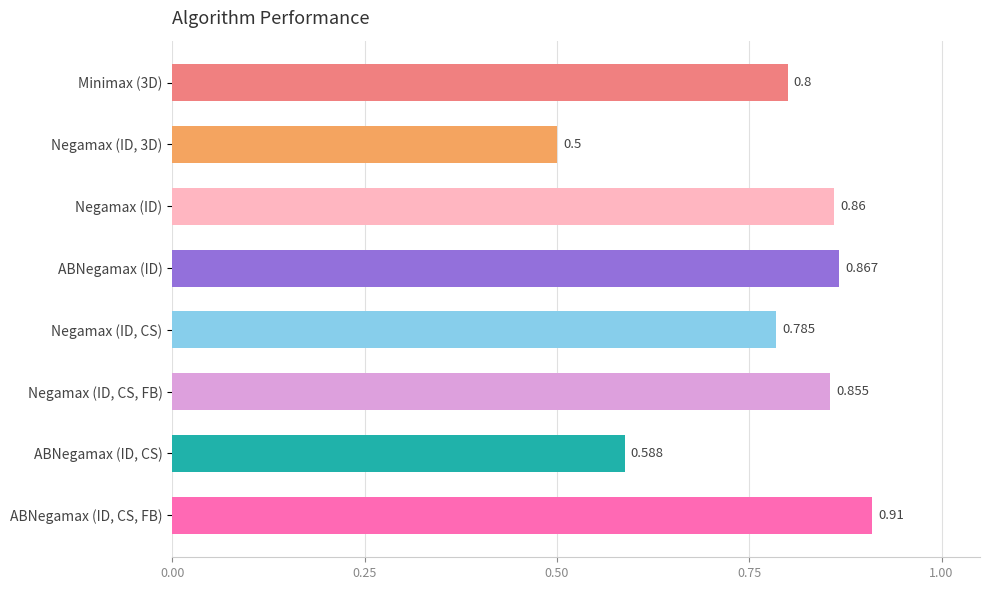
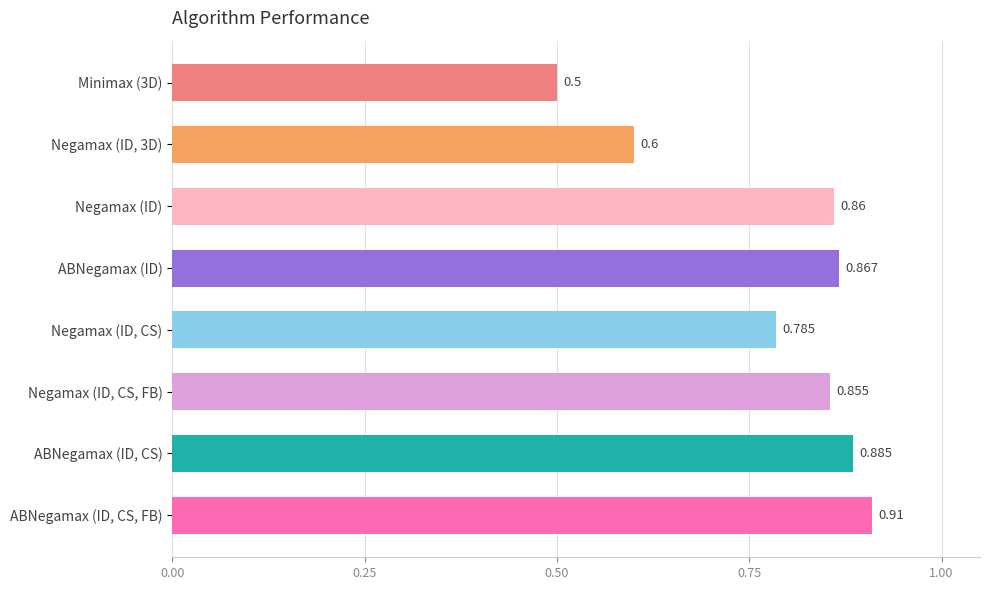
Minimax (3D): 0.8 -> 0.5
Negamax (ID, 3D): 0.5 -> 0.6
ABNegamax (ID, CS): 0.588 -> 0.885
